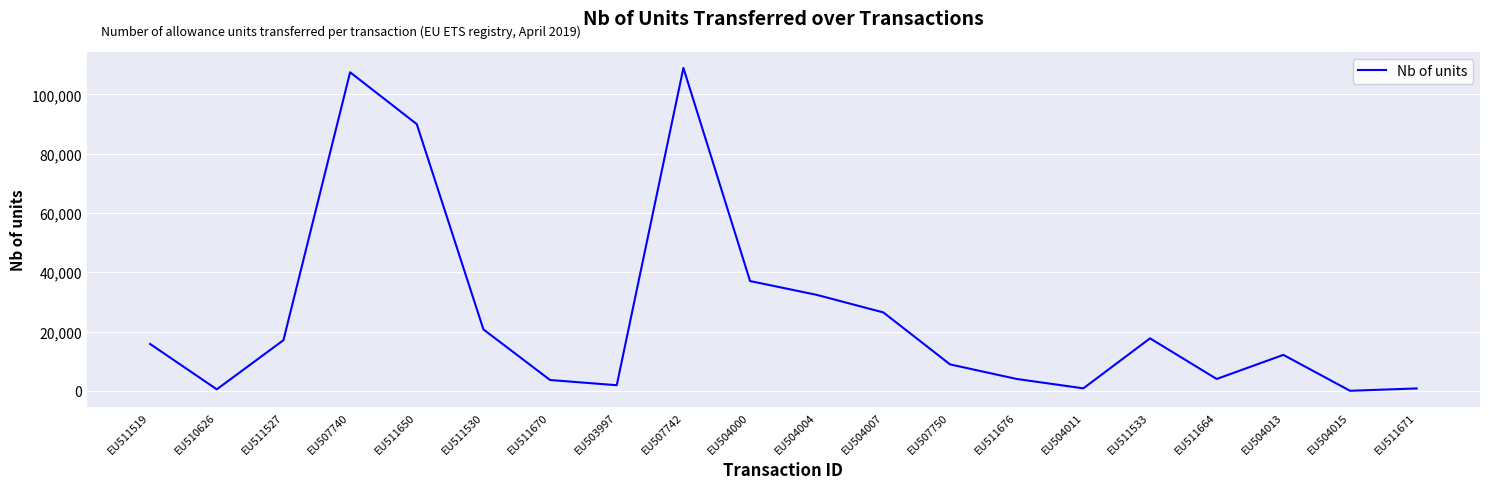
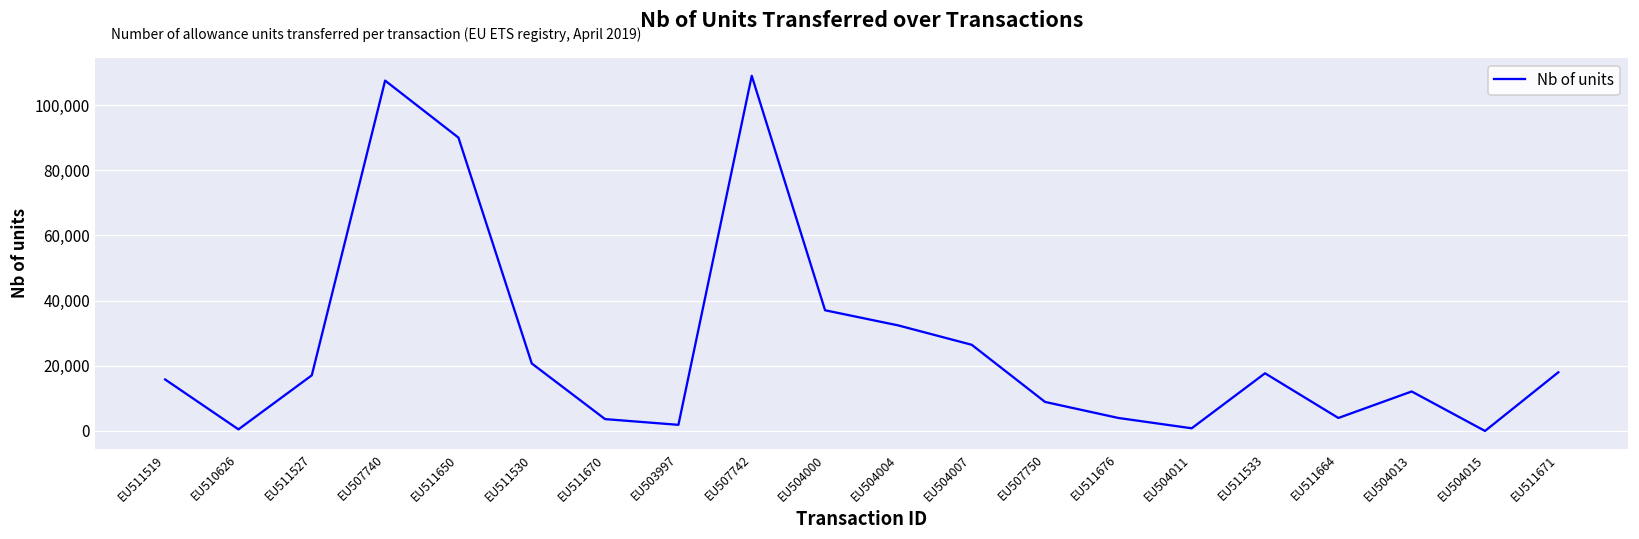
EU511671: 1,000 -> 18,000
